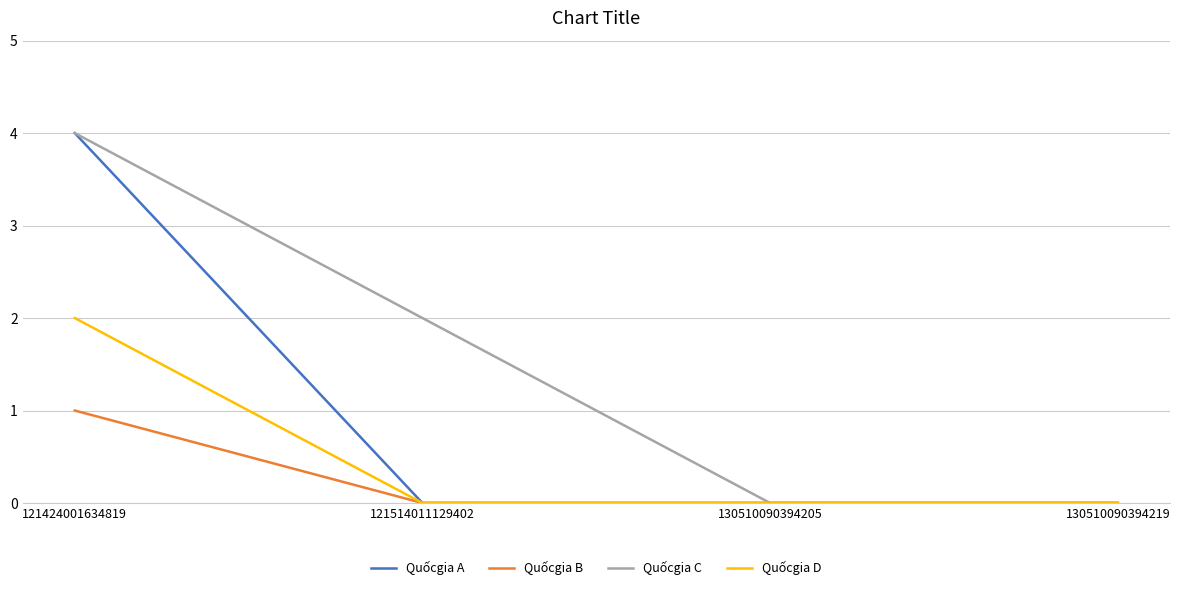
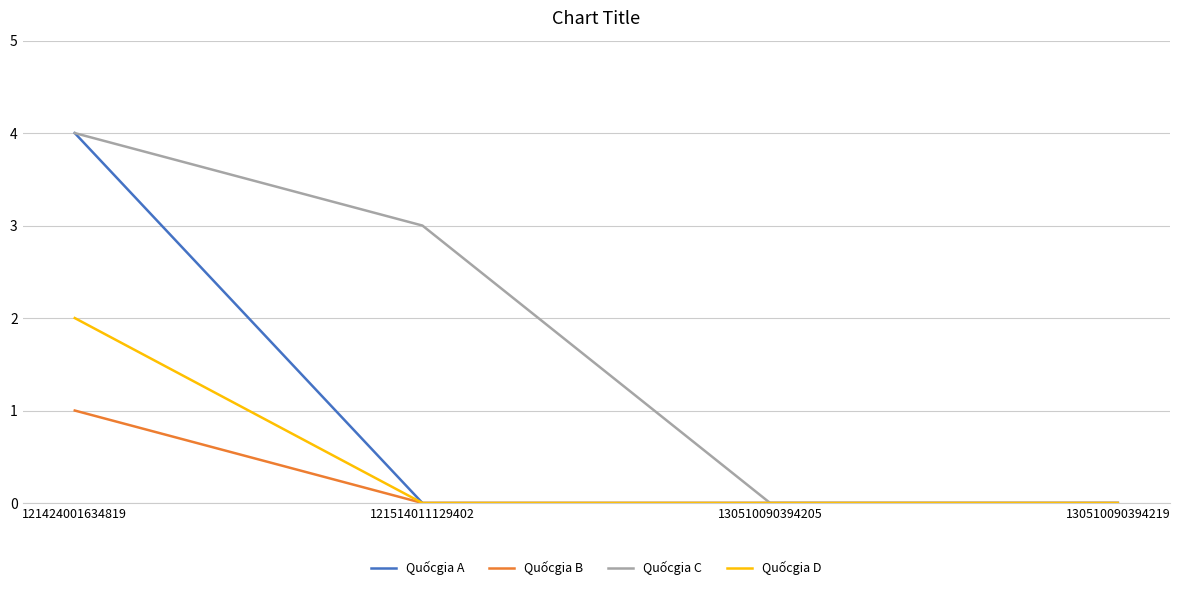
Quốcgia C, 121514011129402: 2 -> 3
